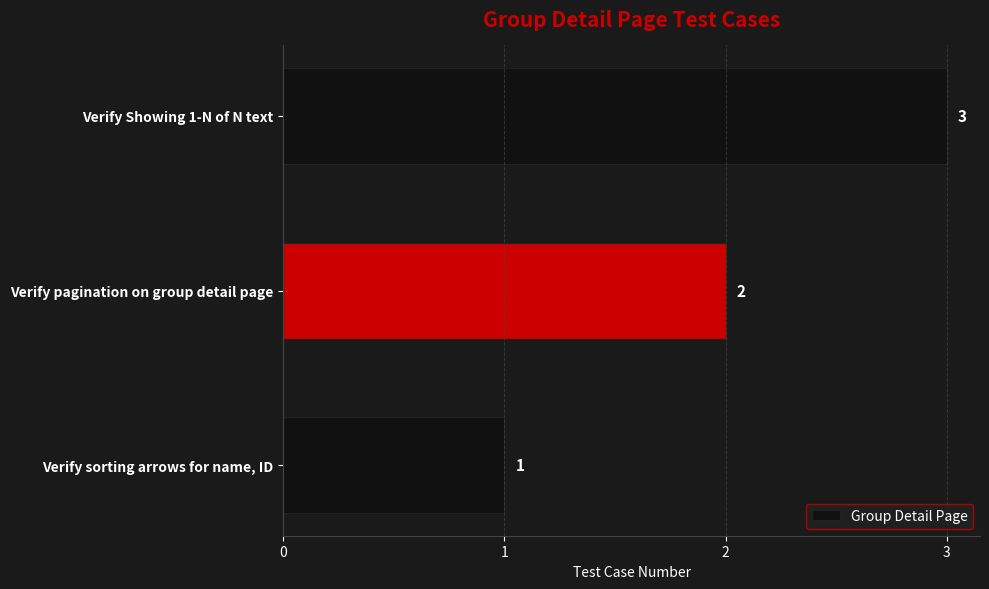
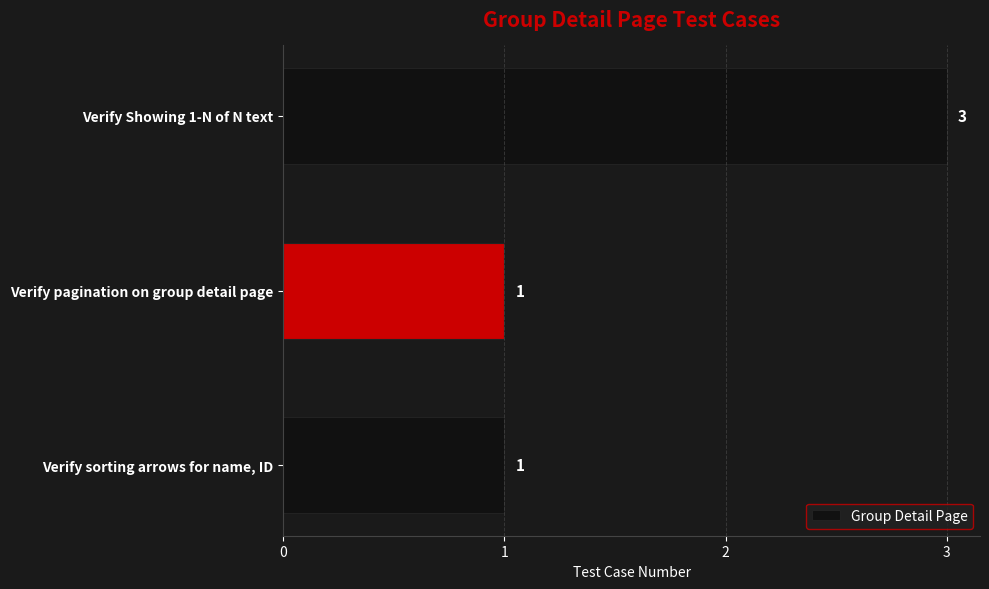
Verify pagination on group detail page: 2 -> 1
